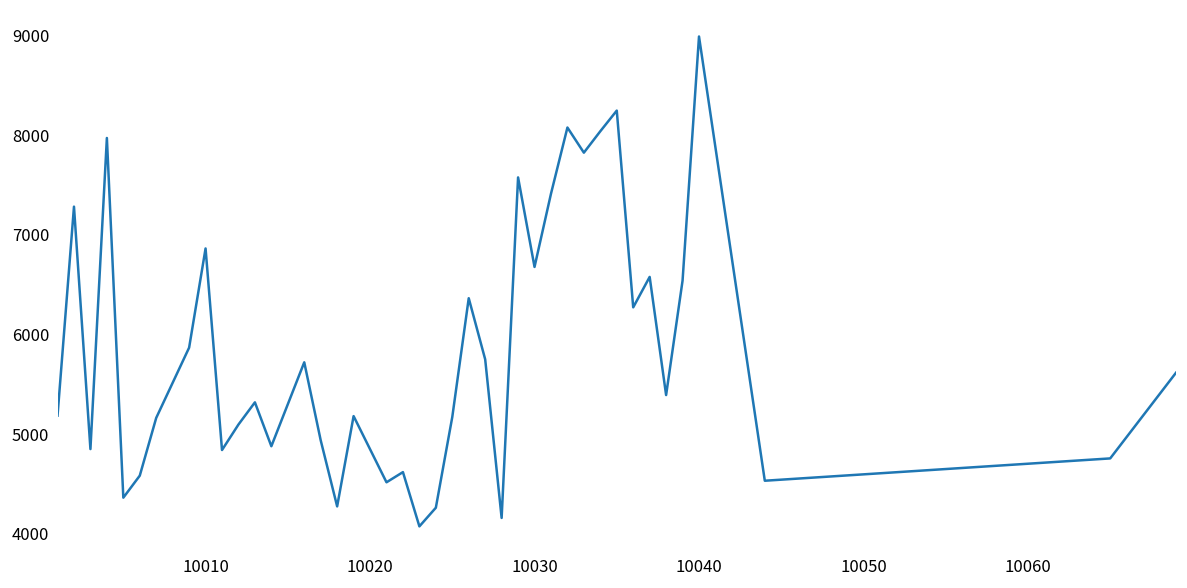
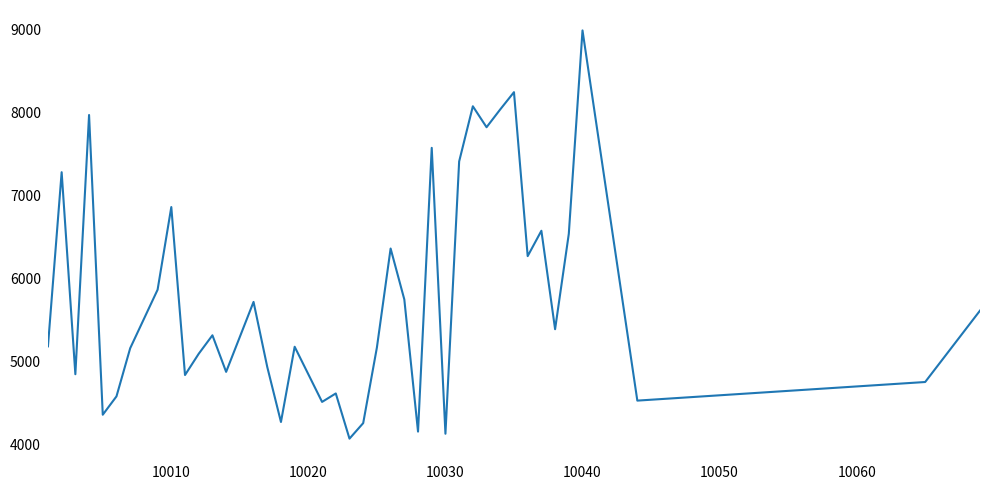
10030: 6700 -> 4100
